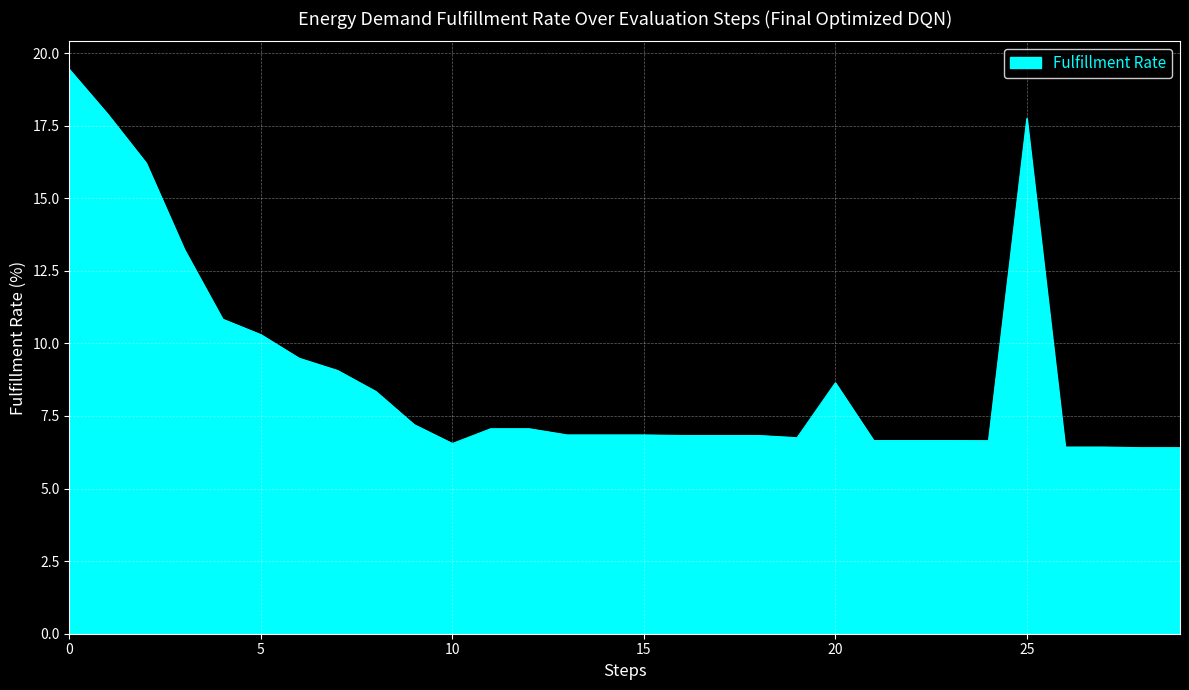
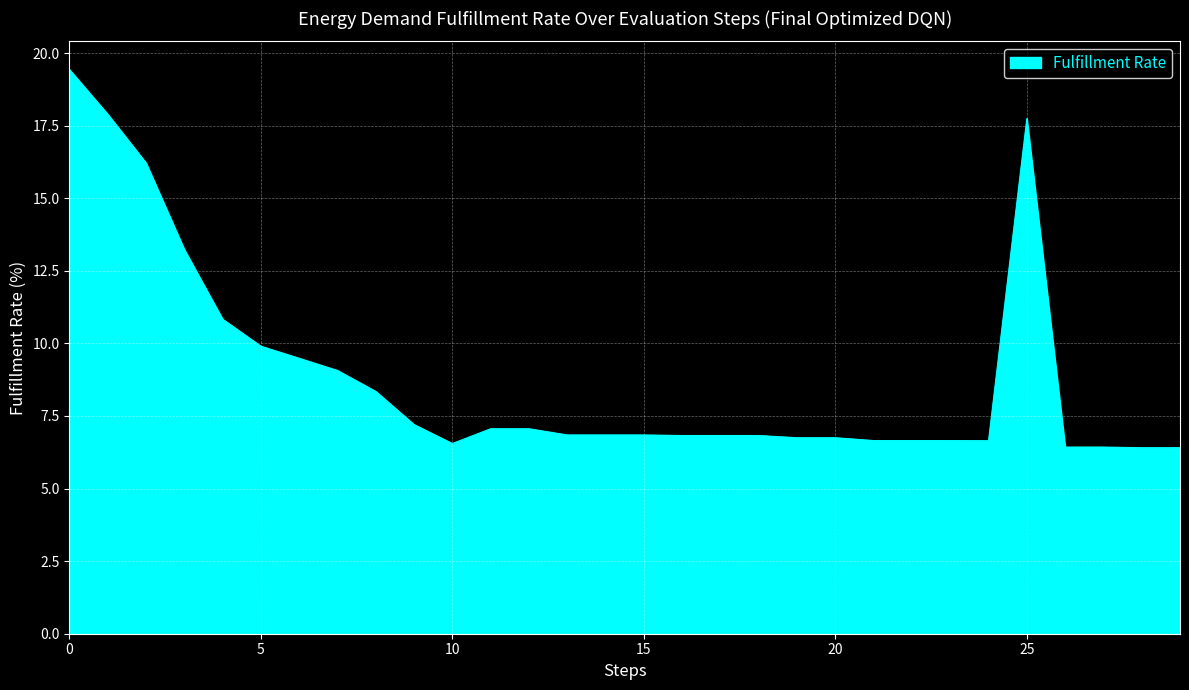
5: 10.3 -> 9.9
20: 8.6 -> 6.7
